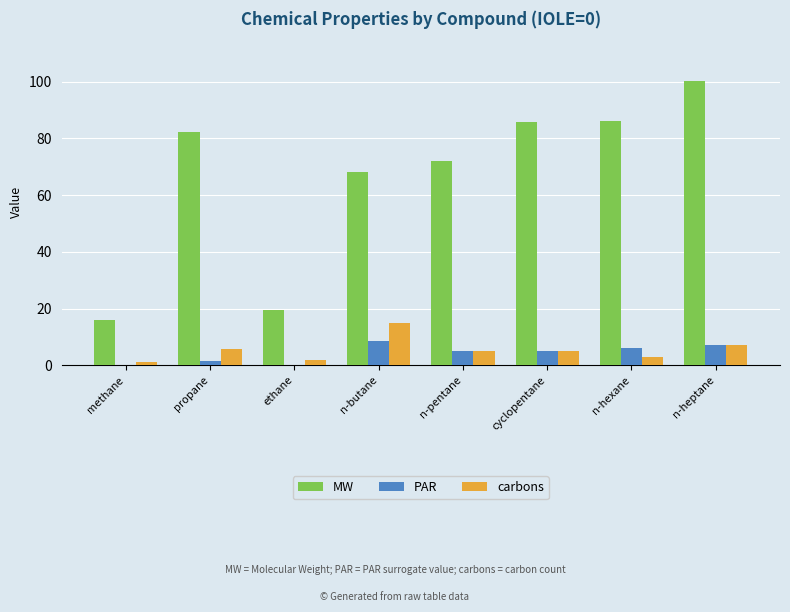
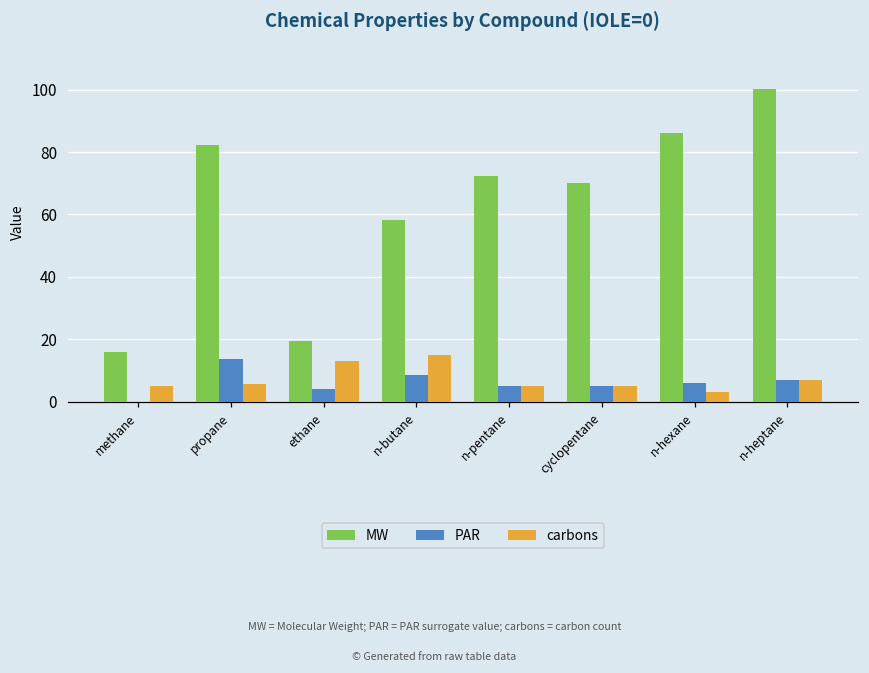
carbons, methane: 1 -> 5
PAR, propane: 2 -> 14
PAR, ethane: 0 -> 4
carbons, ethane: 2 -> 13
MW, n-butane: 68 -> 58
MW, cyclopentane: 86 -> 70
